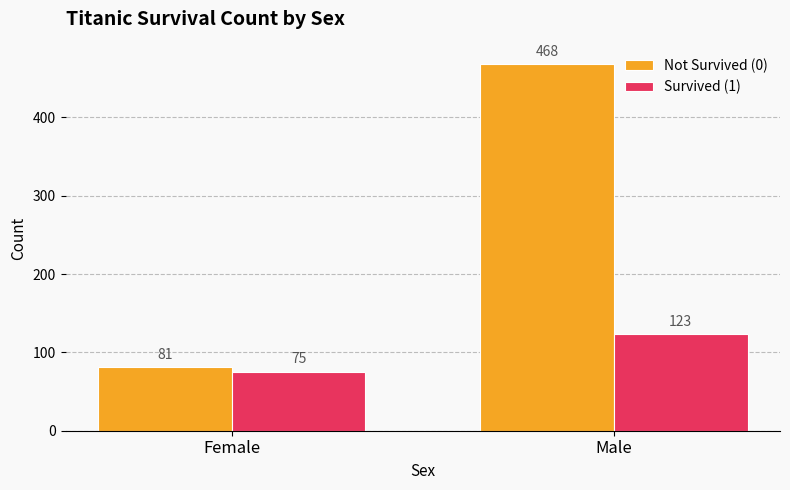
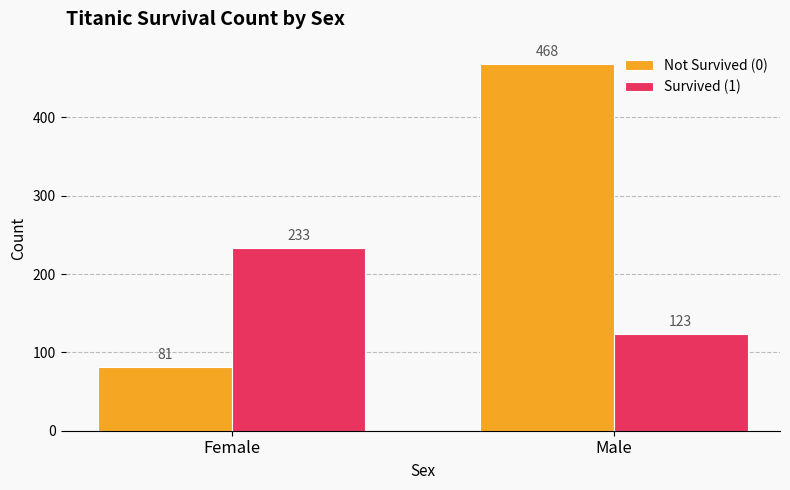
Survived (1), Female: 75 -> 233
